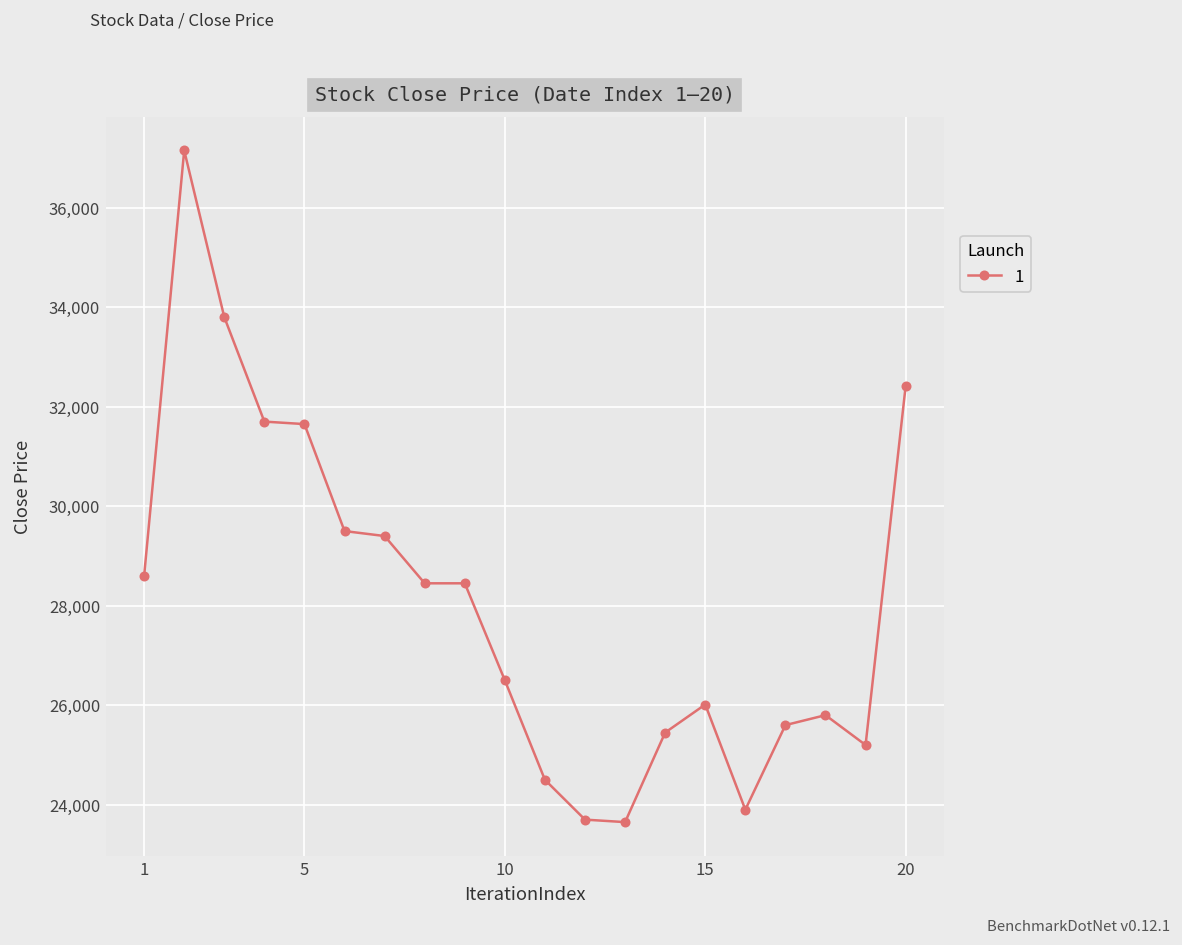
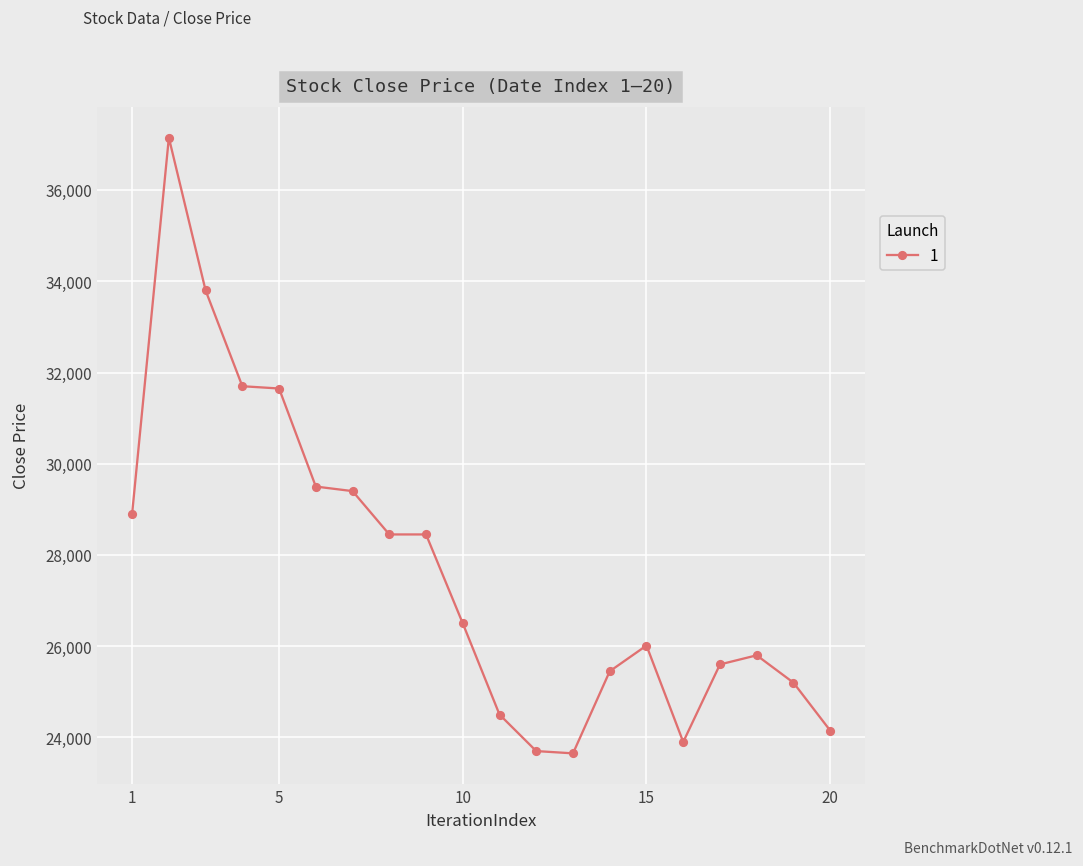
1: 28,600 -> 28,900
20: 32,400 -> 24,200
